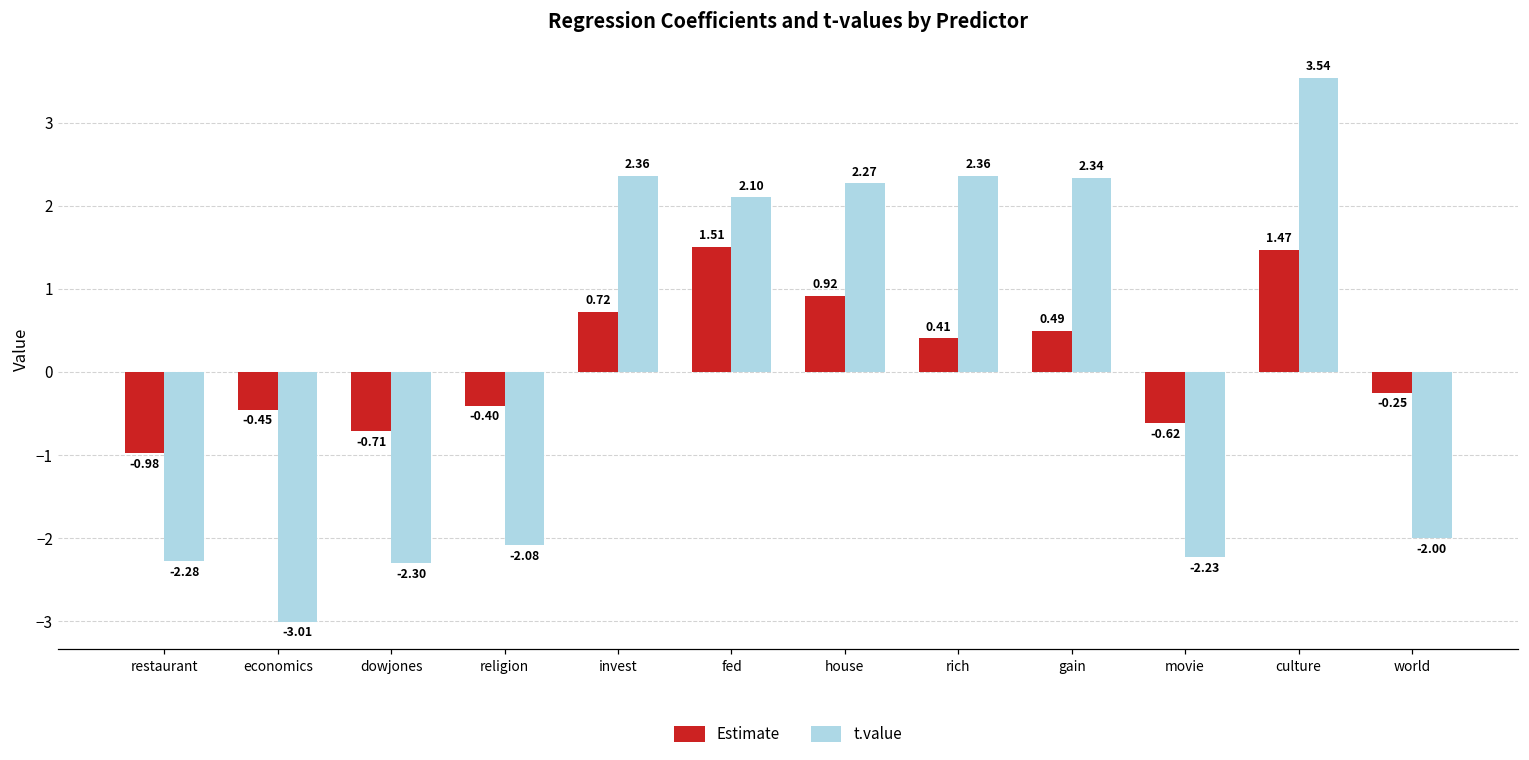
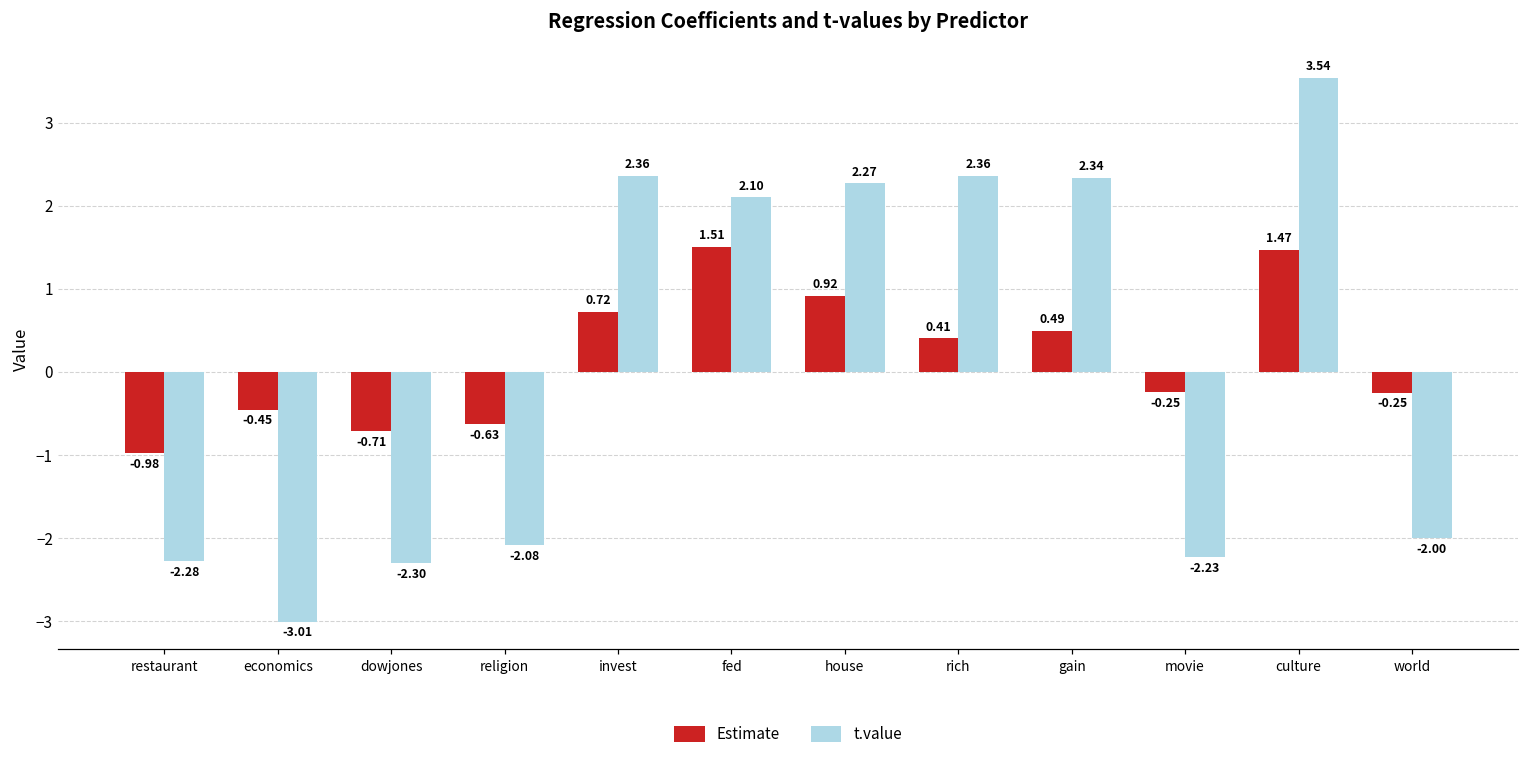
Estimate, religion: -0.40 -> -0.63
Estimate, movie: -0.62 -> -0.25
